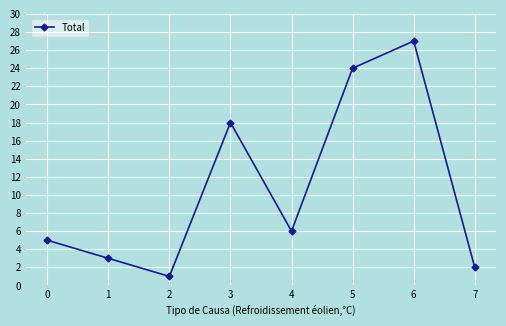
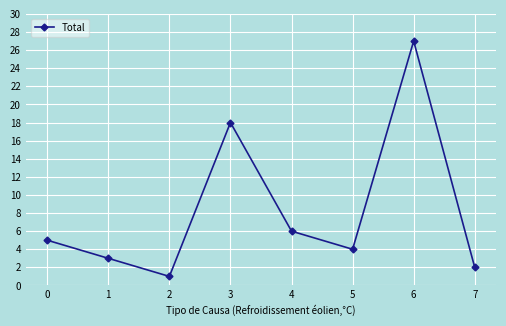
5: 24 -> 4
